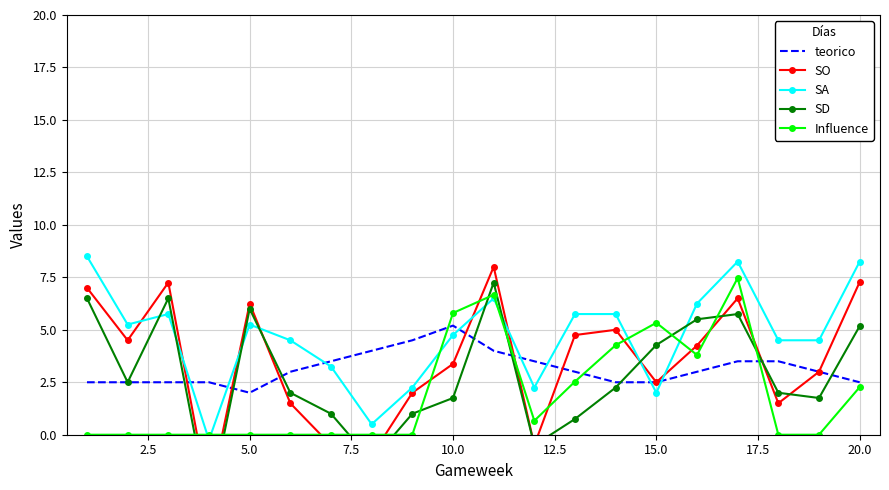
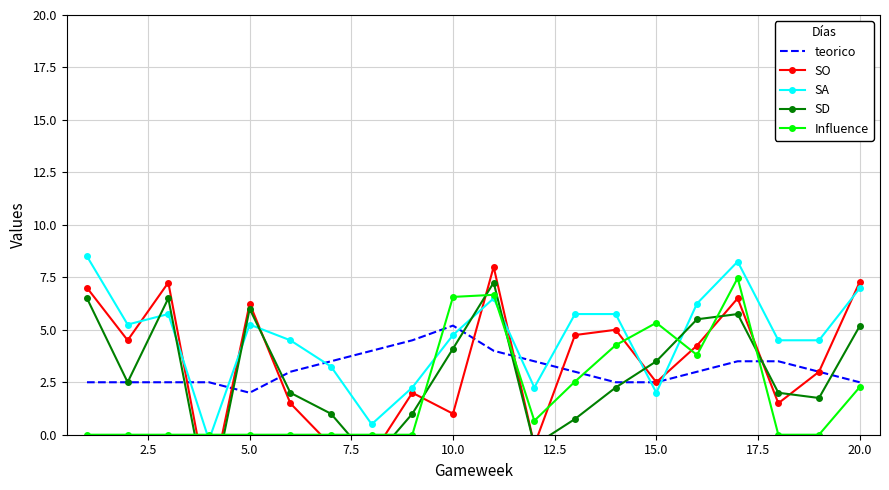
SO, 10.0: 3.4 -> 1.0
SD, 10.0: 1.8 -> 4.1
Influence, 10.0: 5.8 -> 6.6
SD, 15.0: 4.3 -> 3.5
SA, 20.0: 8.3 -> 7.0
